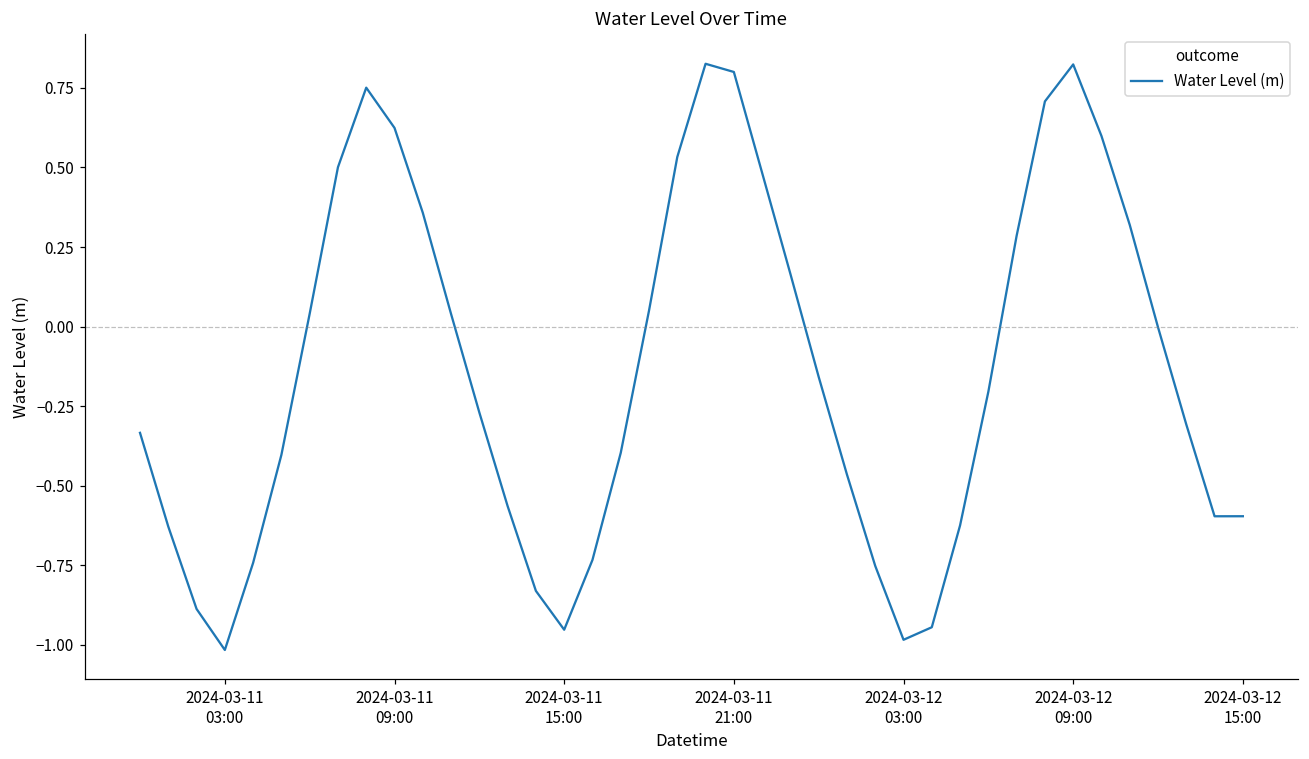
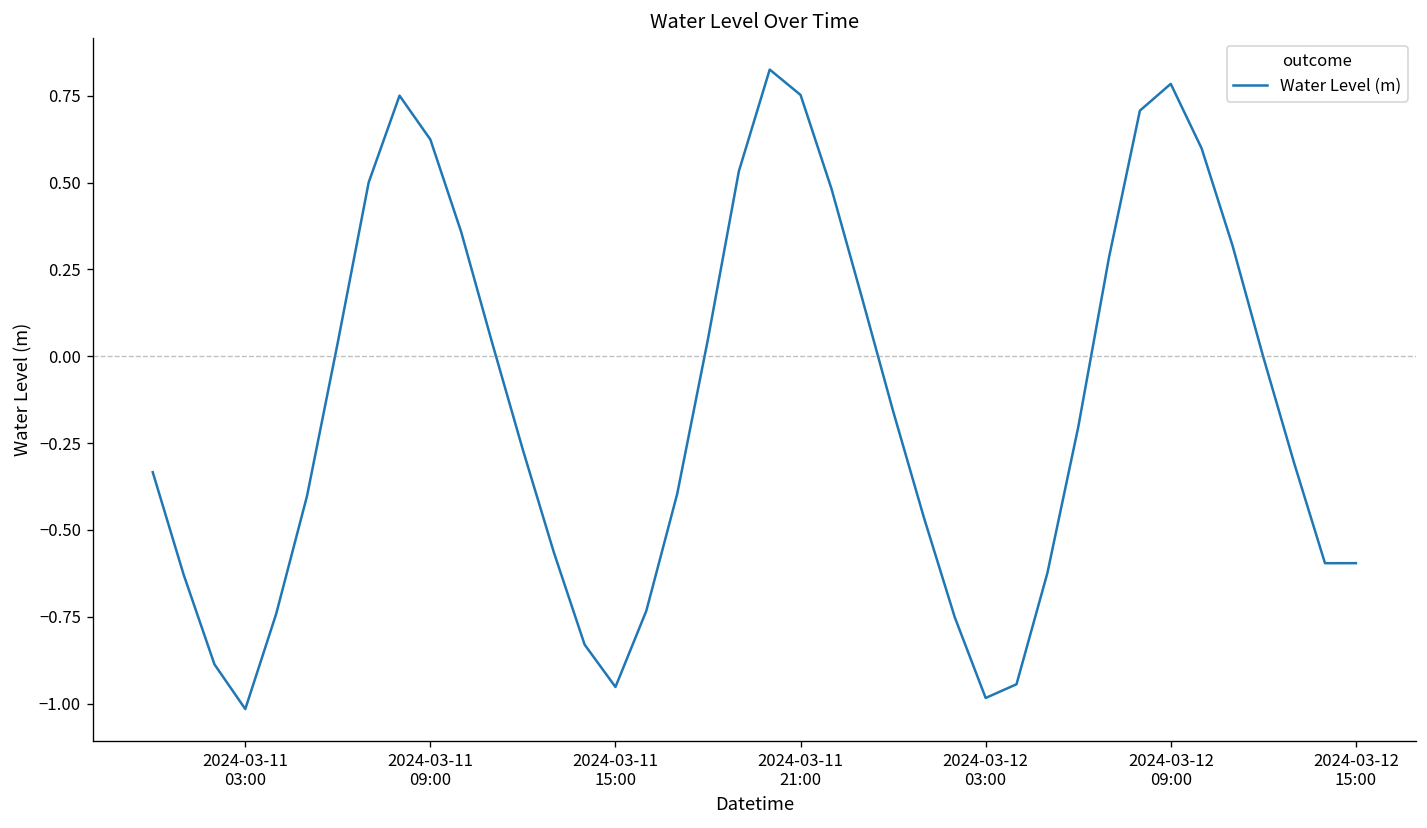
2024-03-11 21:00: 0.80 -> 0.75
2024-03-12 09:00: 0.82 -> 0.78
